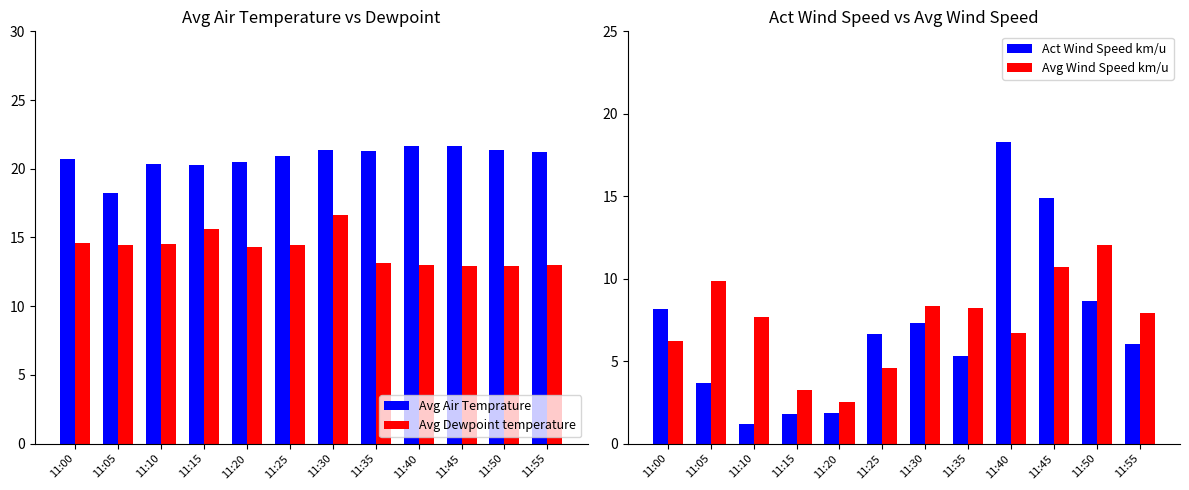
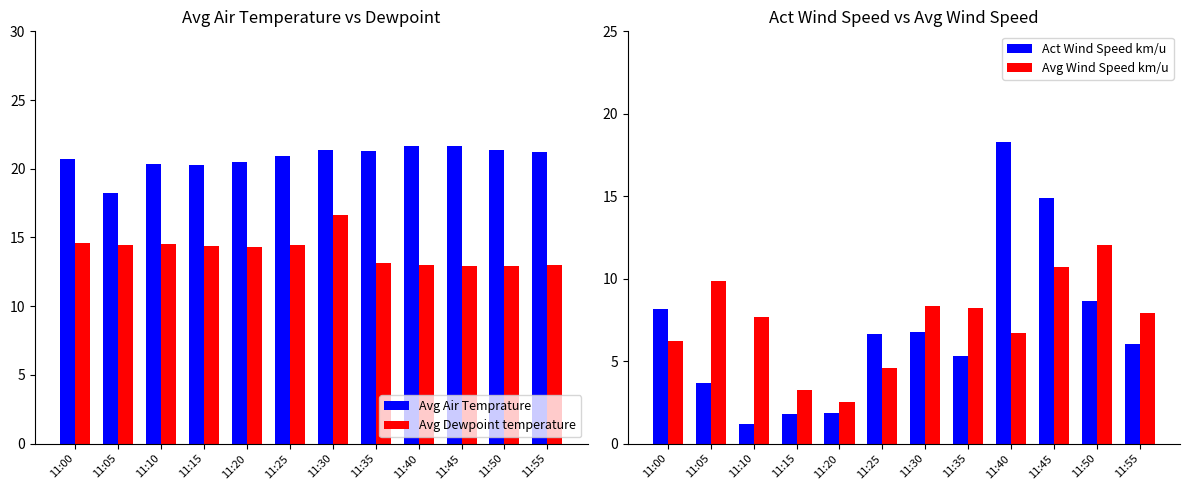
Avg Air Temperature vs Dewpoint, Avg Dewpoint temperature, 11:15: 15.6 -> 14.3
Act Wind Speed vs Avg Wind Speed, Act Wind Speed km/u, 11:30: 7.3 -> 6.8
